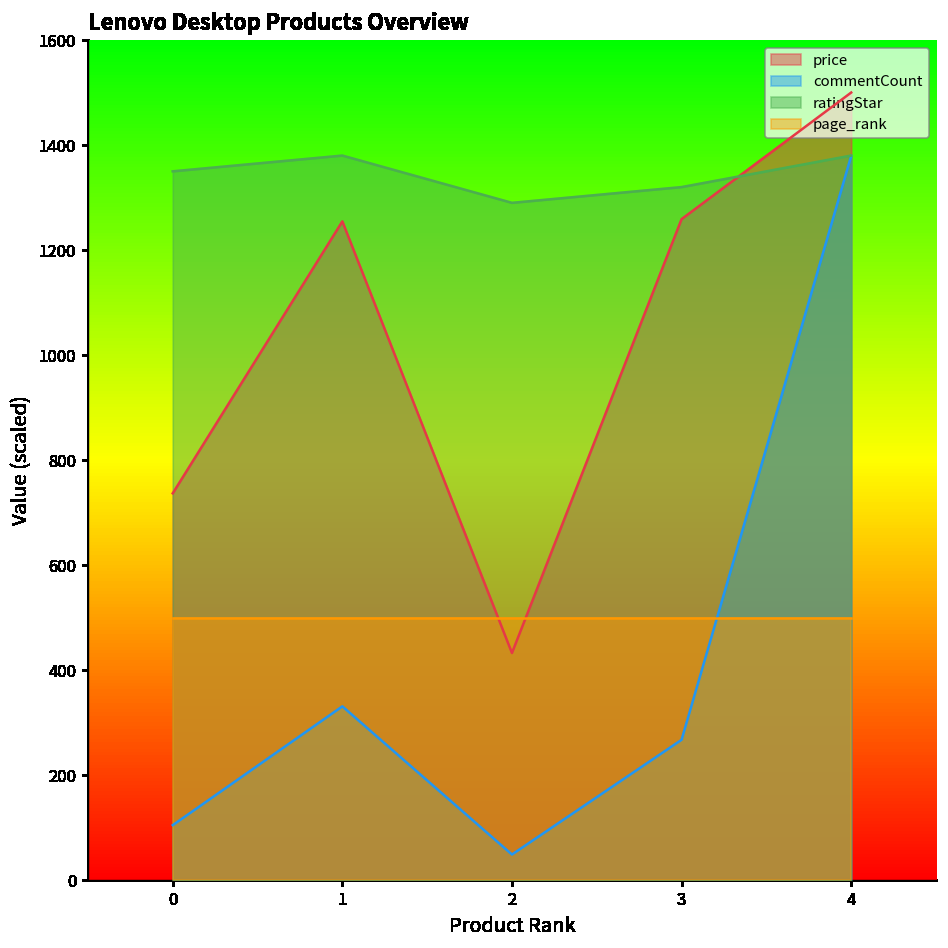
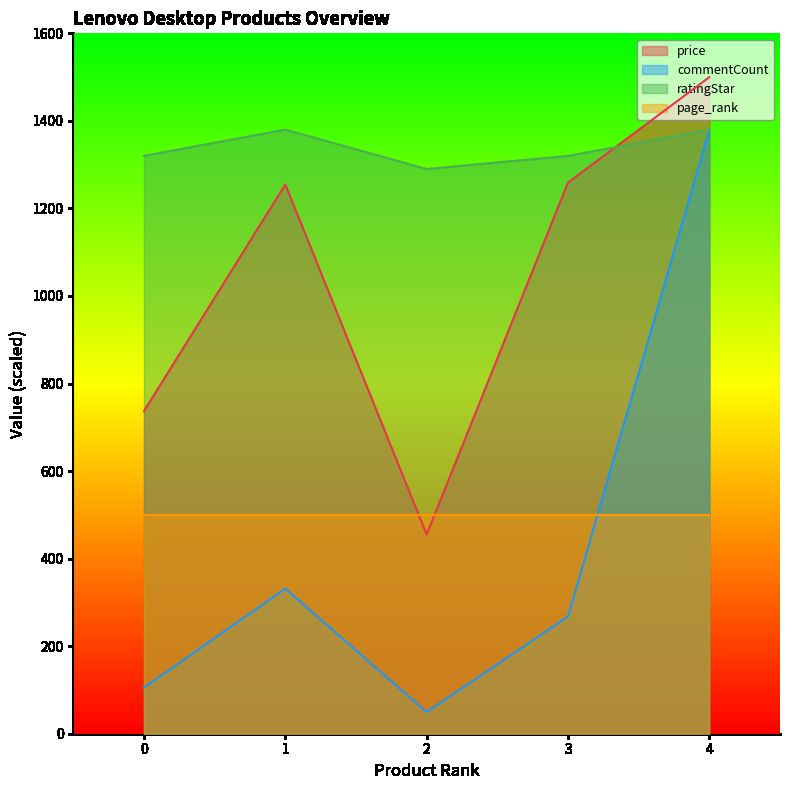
ratingStar, 0: 1350 -> 1320
price, 2: 430 -> 460
